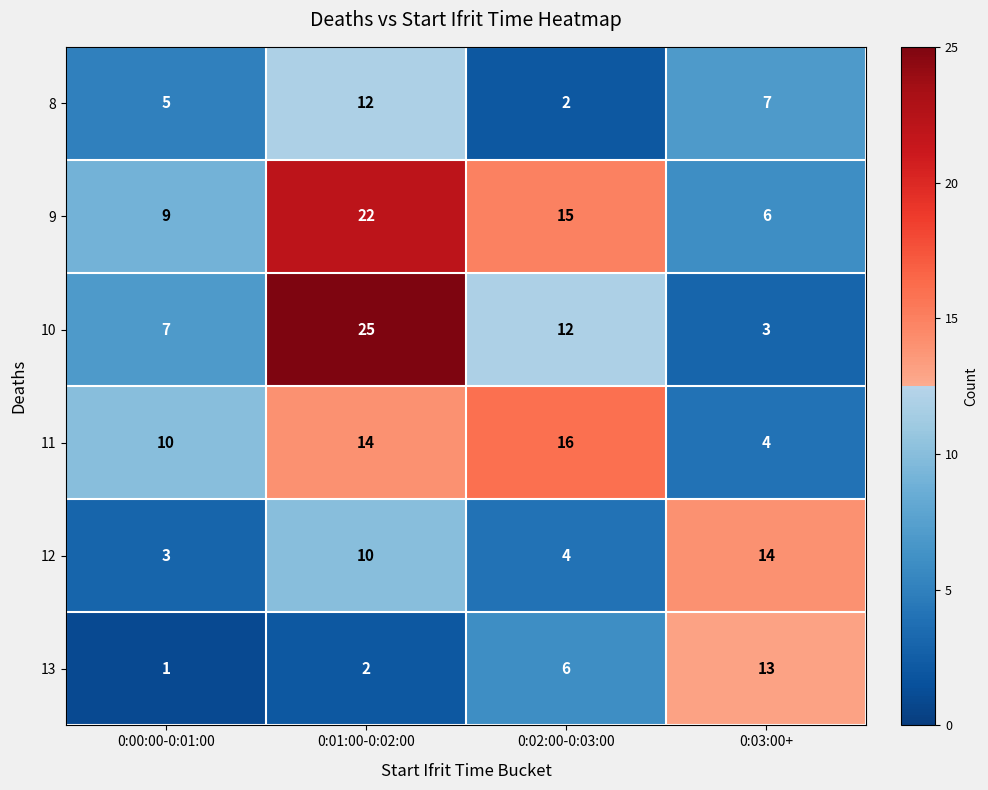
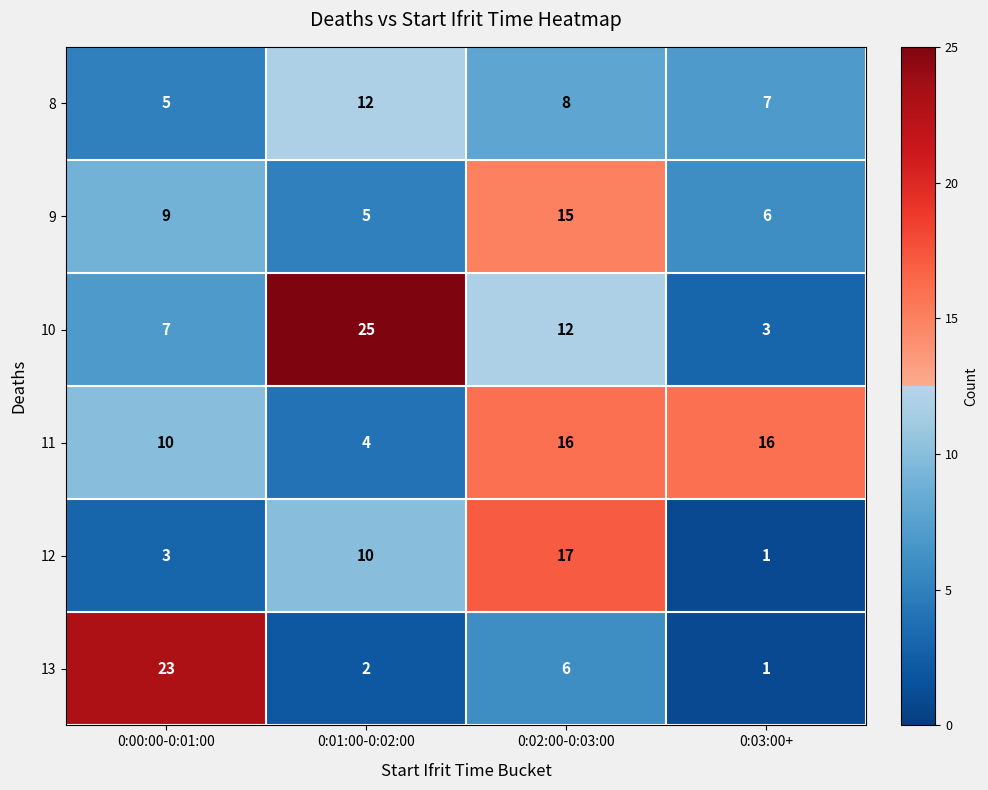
8, 0:02:00-0:03:00: 2 -> 8
9, 0:01:00-0:02:00: 22 -> 5
11, 0:01:00-0:02:00: 14 -> 4
11, 0:03:00+: 4 -> 16
12, 0:02:00-0:03:00: 4 -> 17
12, 0:03:00+: 14 -> 1
13, 0:00:00-0:01:00: 1 -> 23
13, 0:03:00+: 13 -> 1
